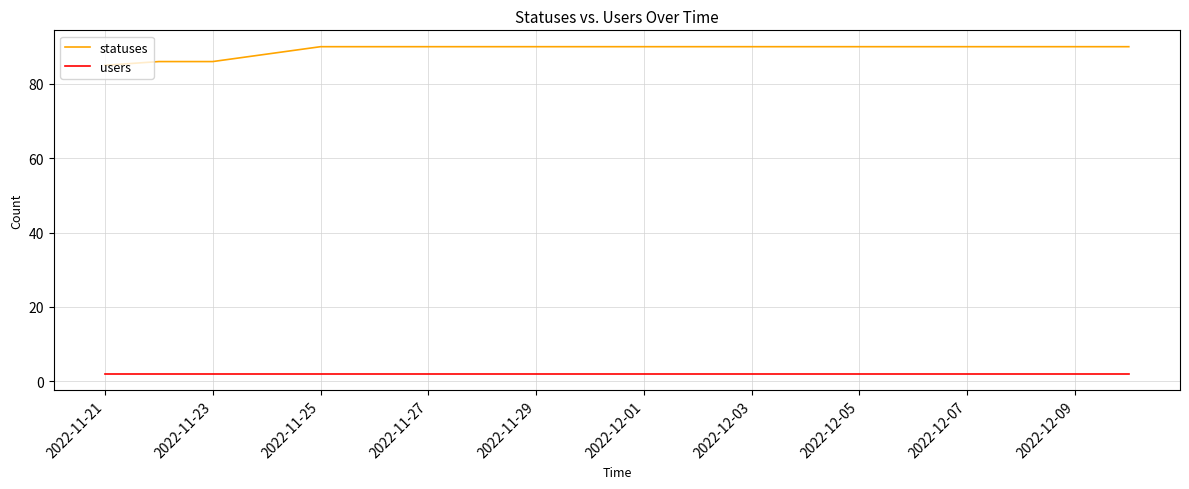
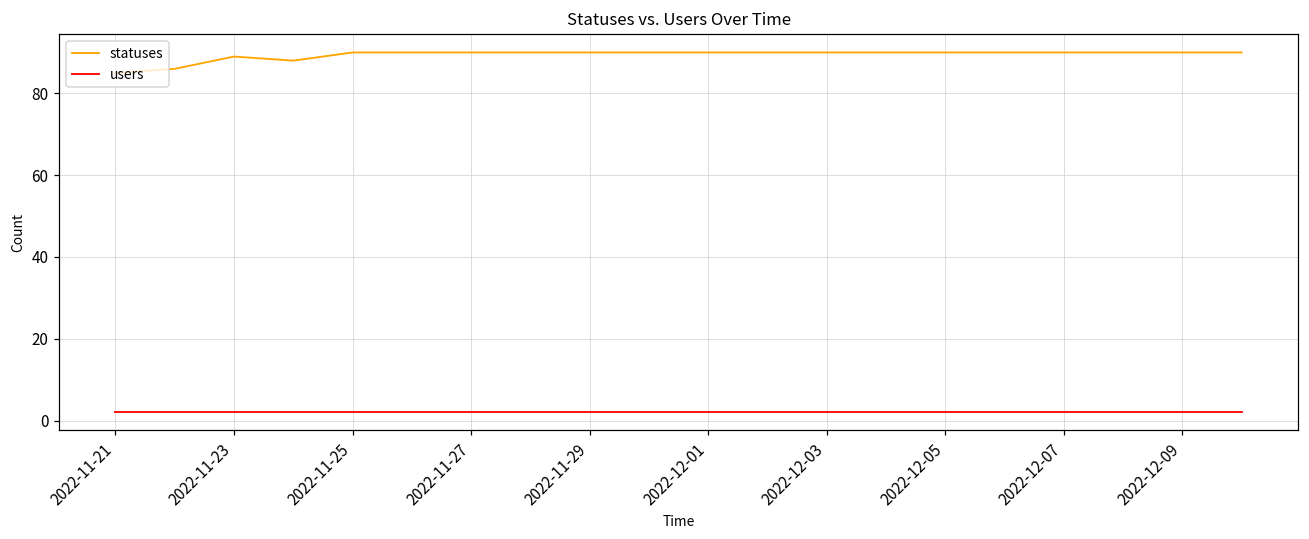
statuses, 2022-11-23: 86 -> 89
